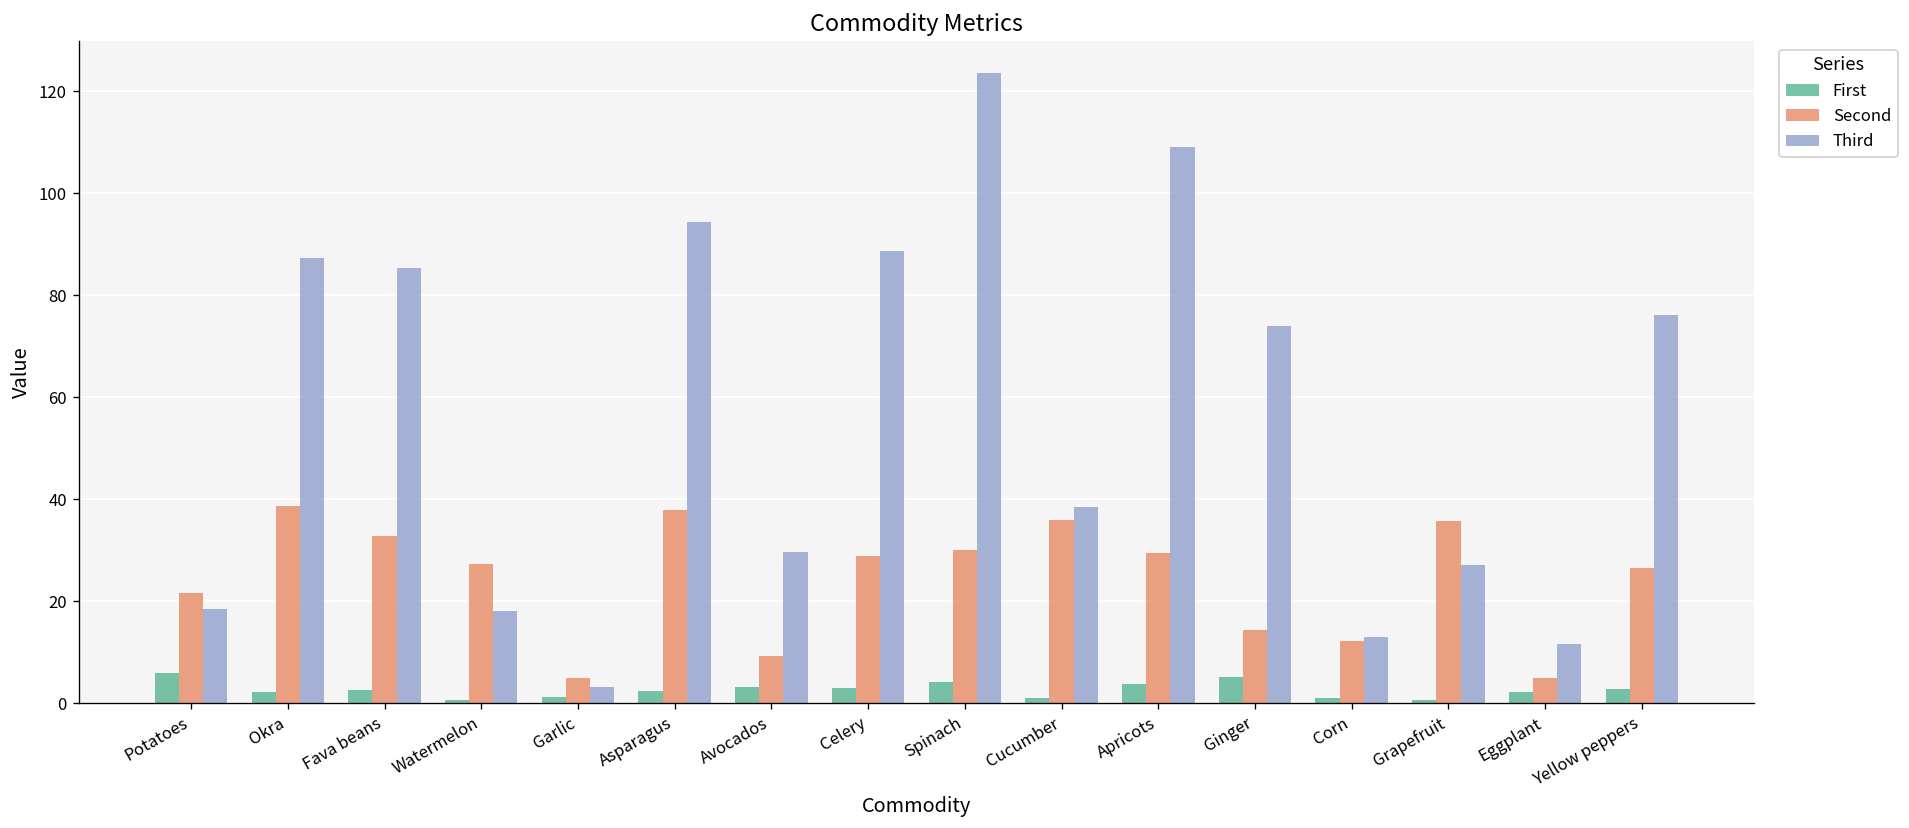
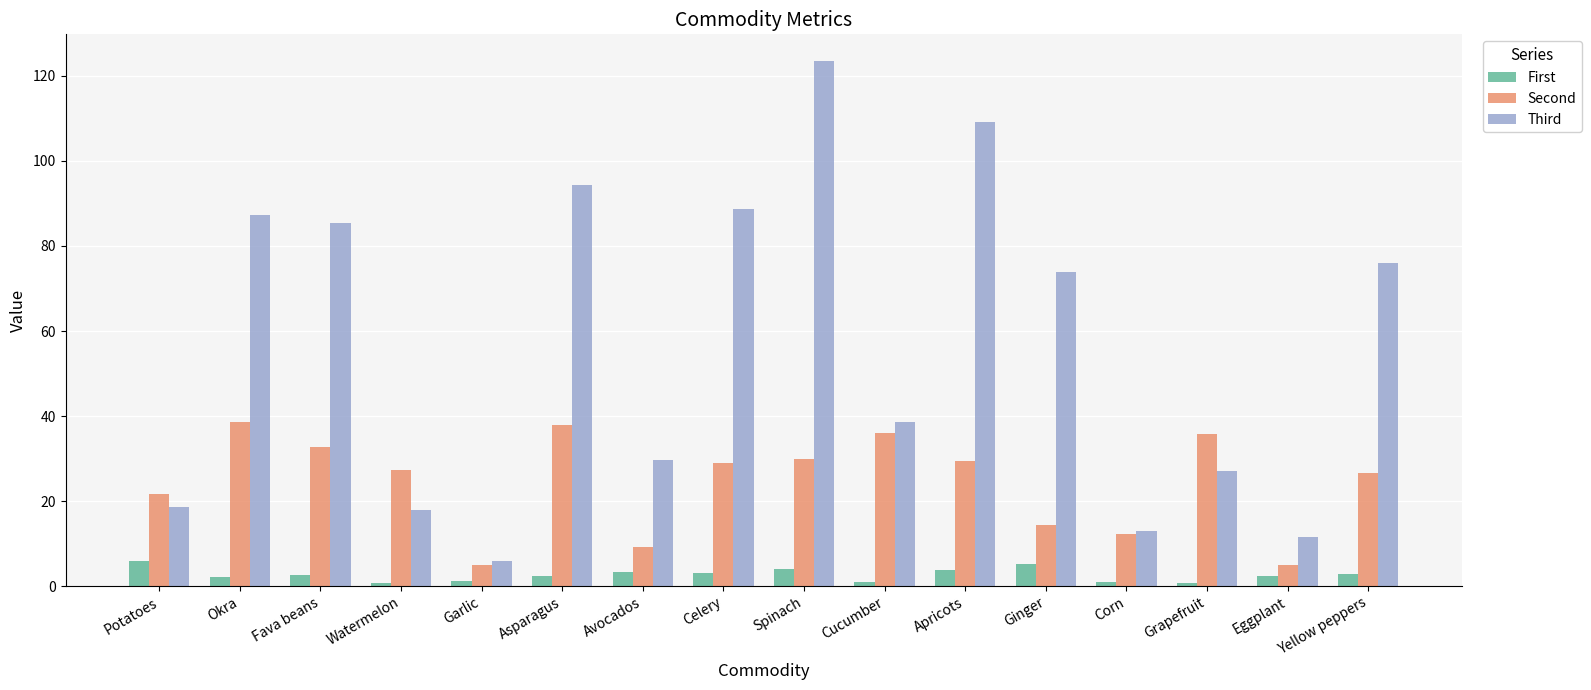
Third, Garlic: 3 -> 6
